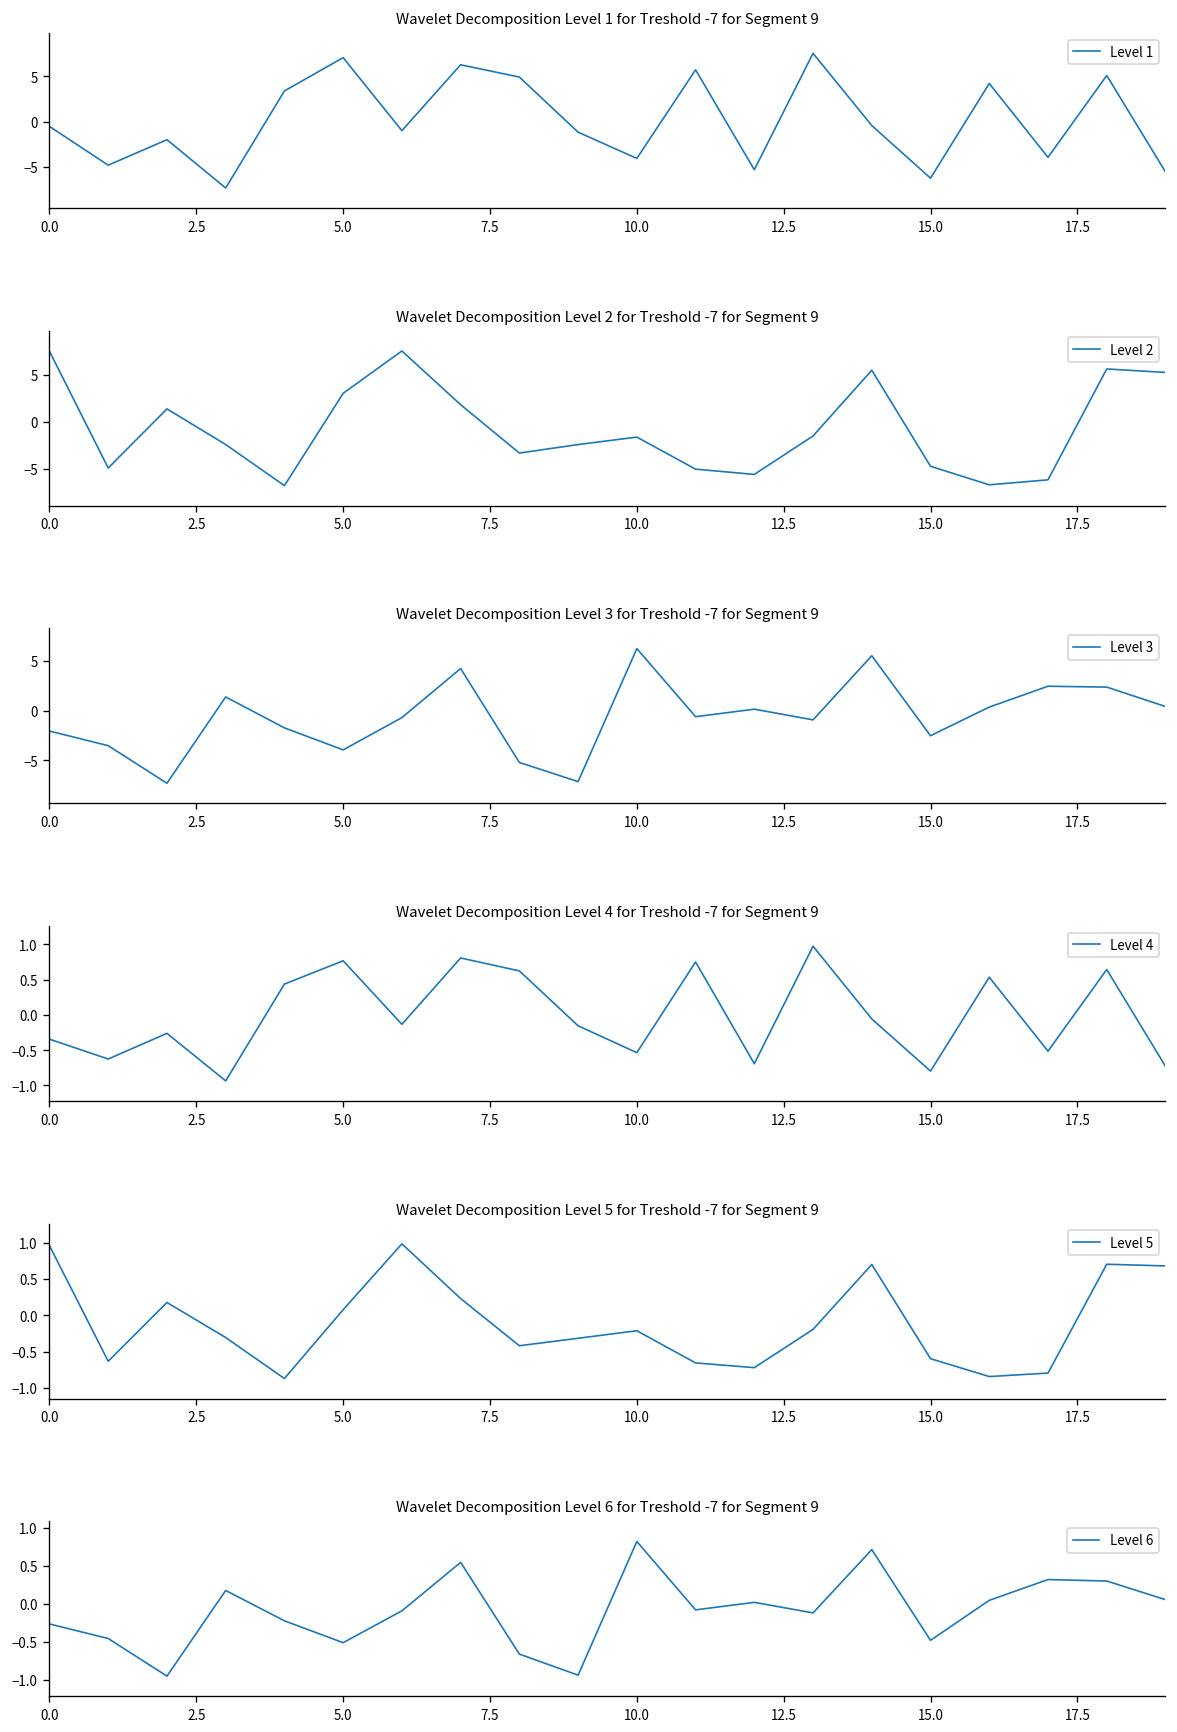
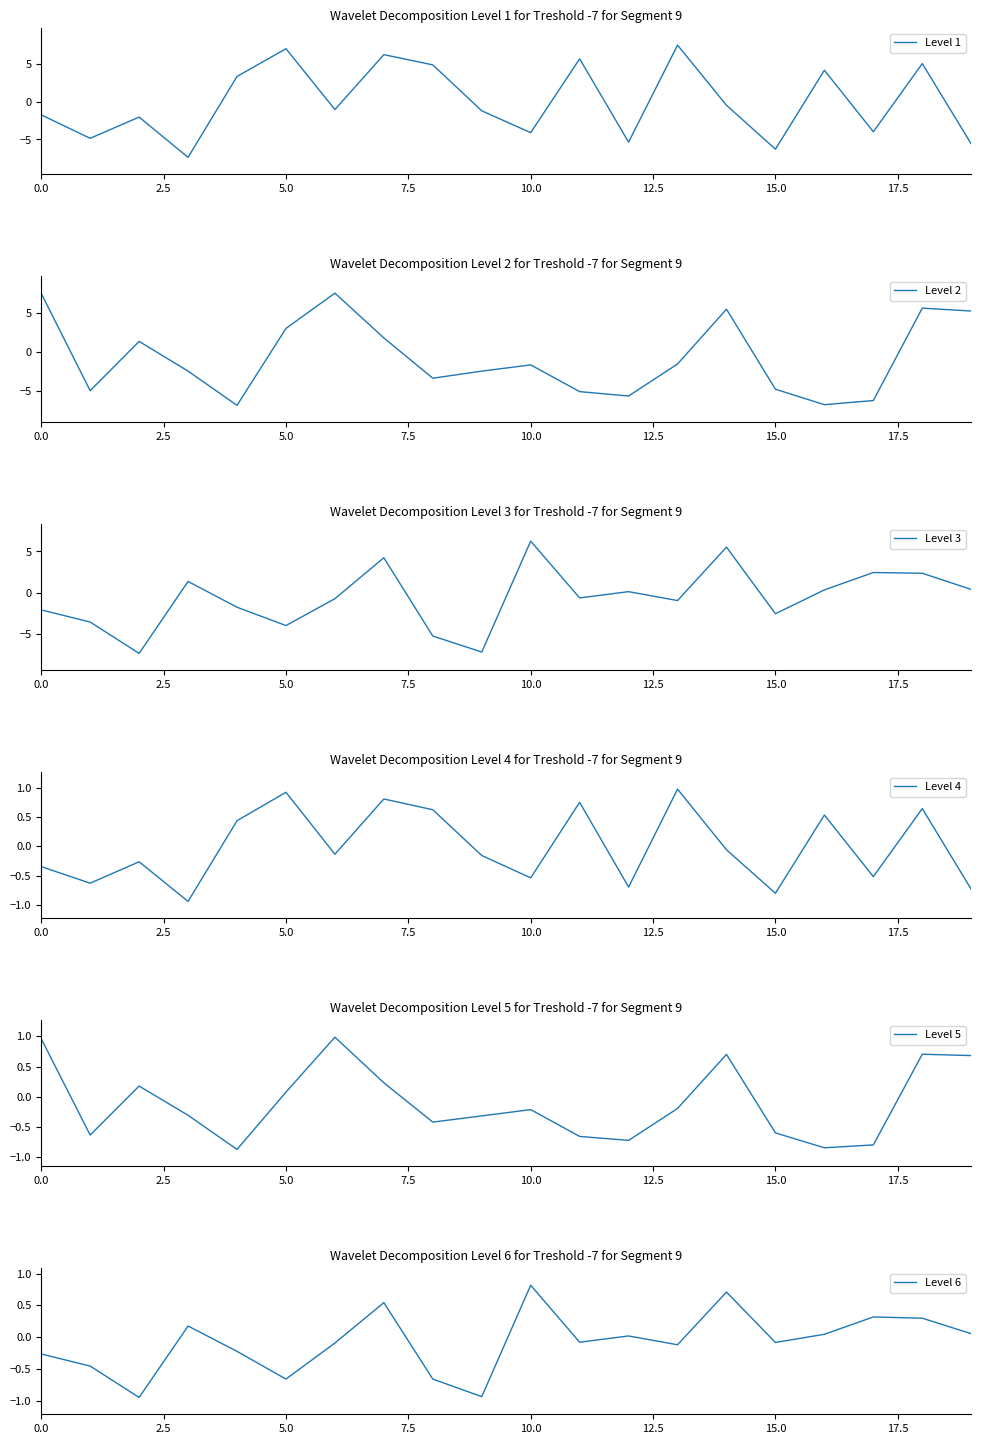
Wavelet Decomposition Level 1 for Treshold -7 for Segment 9, 0.0: -1 -> -2
Wavelet Decomposition Level 4 for Treshold -7 for Segment 9, 5.0: 0.8 -> 0.9
Wavelet Decomposition Level 6 for Treshold -7 for Segment 9, 5.0: -0.5 -> -0.7
Wavelet Decomposition Level 6 for Treshold -7 for Segment 9, 15.0: -0.5 -> -0.1
